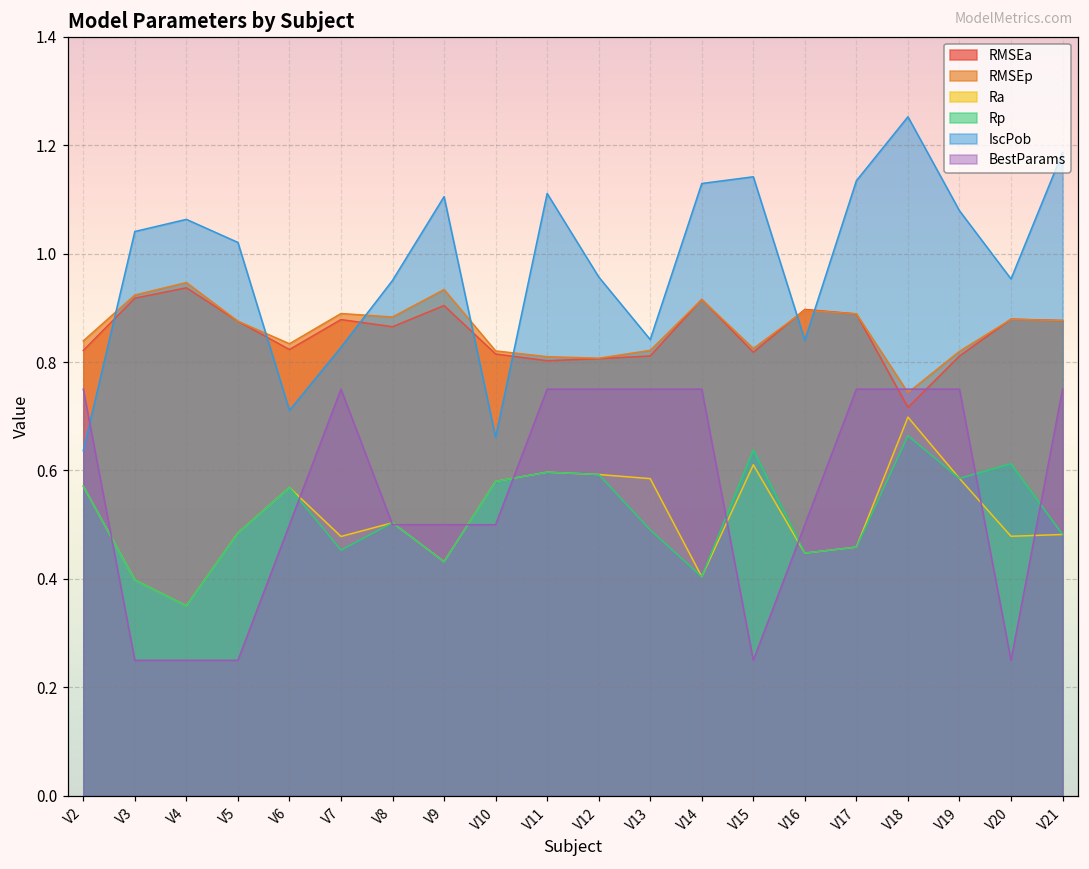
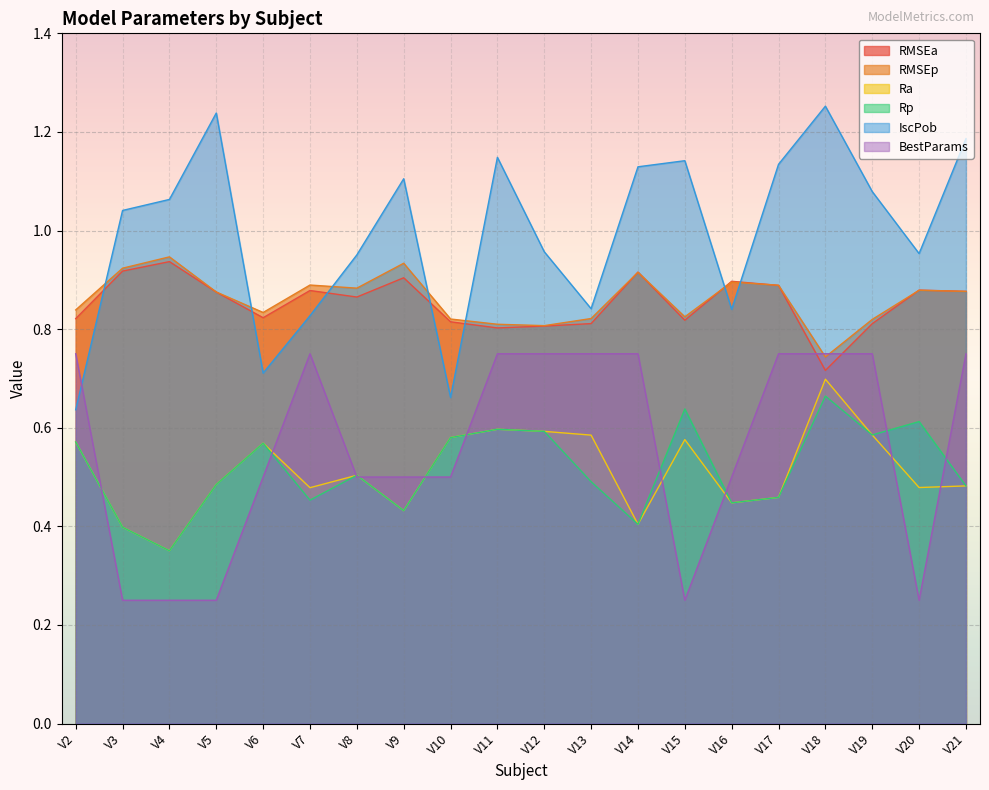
IscPob, V5: 1.02 -> 1.24
IscPob, V11: 1.11 -> 1.15
Ra, V15: 0.61 -> 0.58
